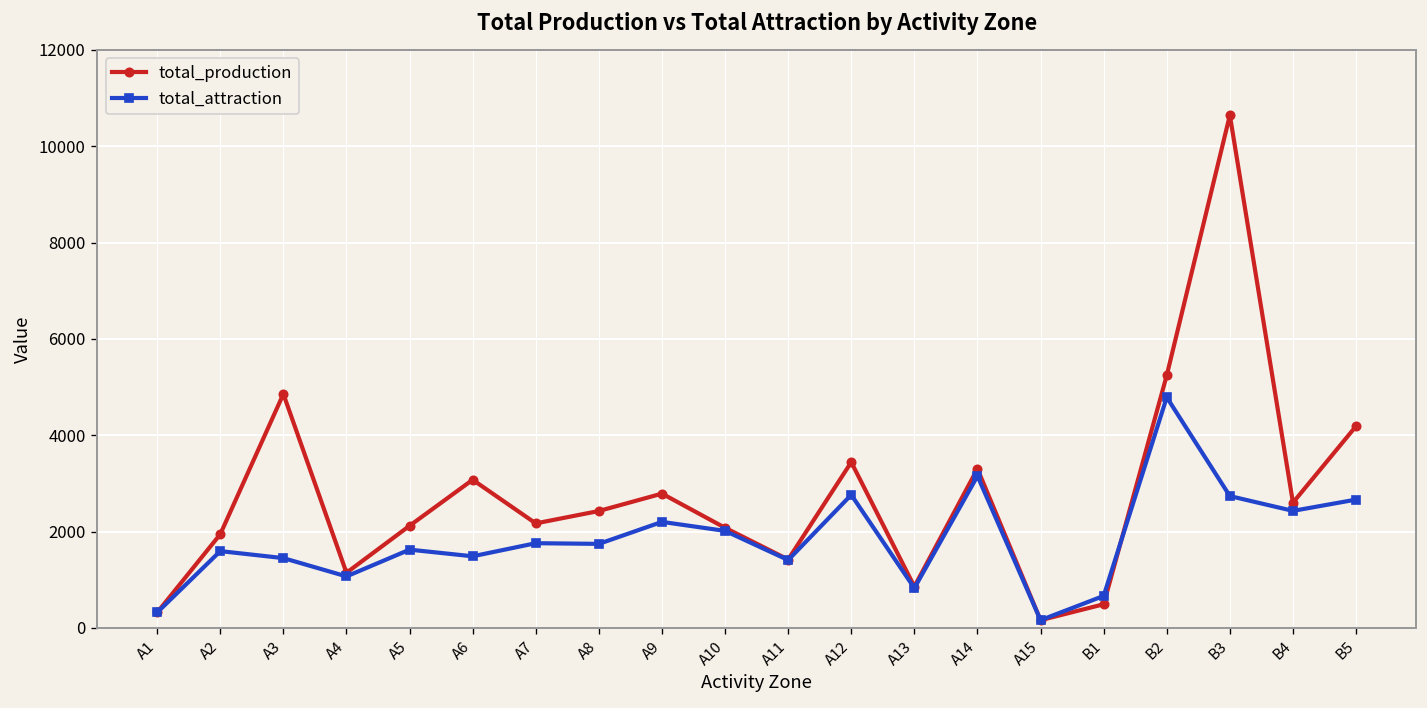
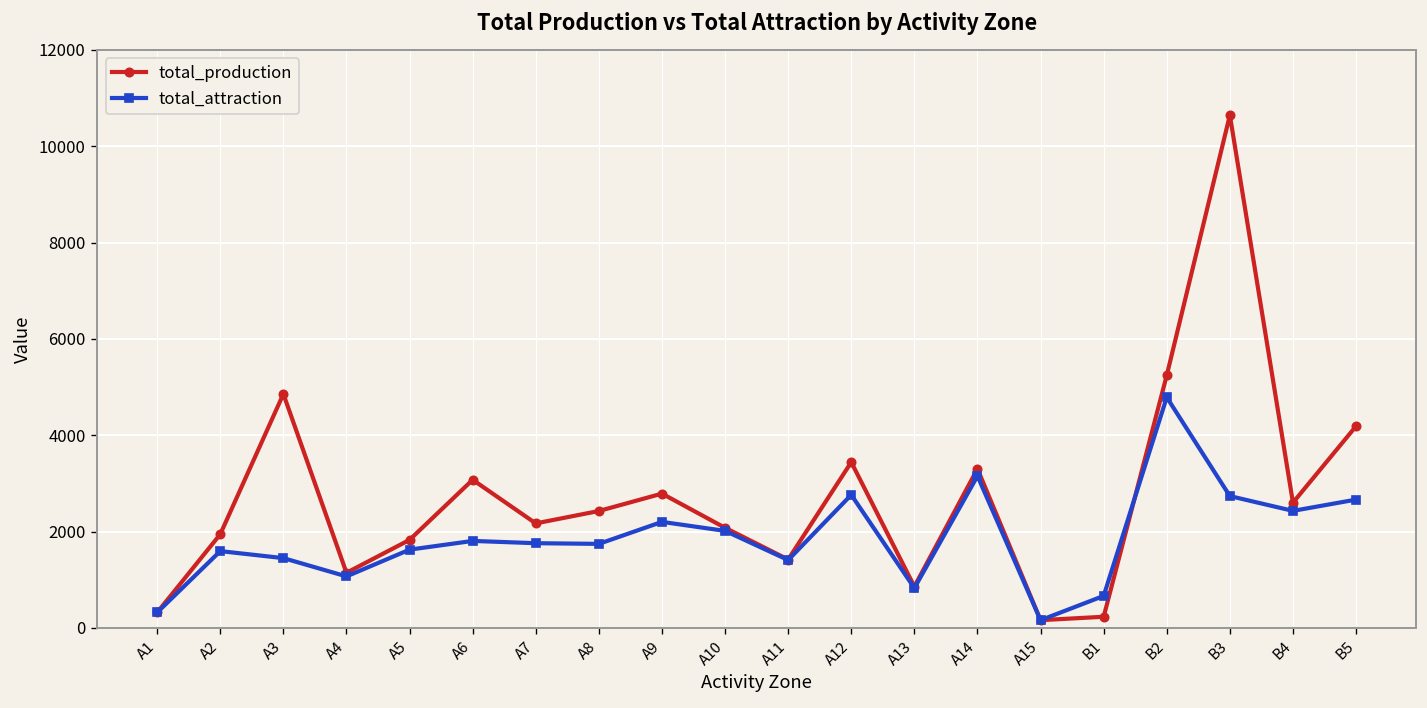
total_production, A5: 2100 -> 1800
total_attraction, A6: 1500 -> 1800
total_production, B1: 500 -> 200
